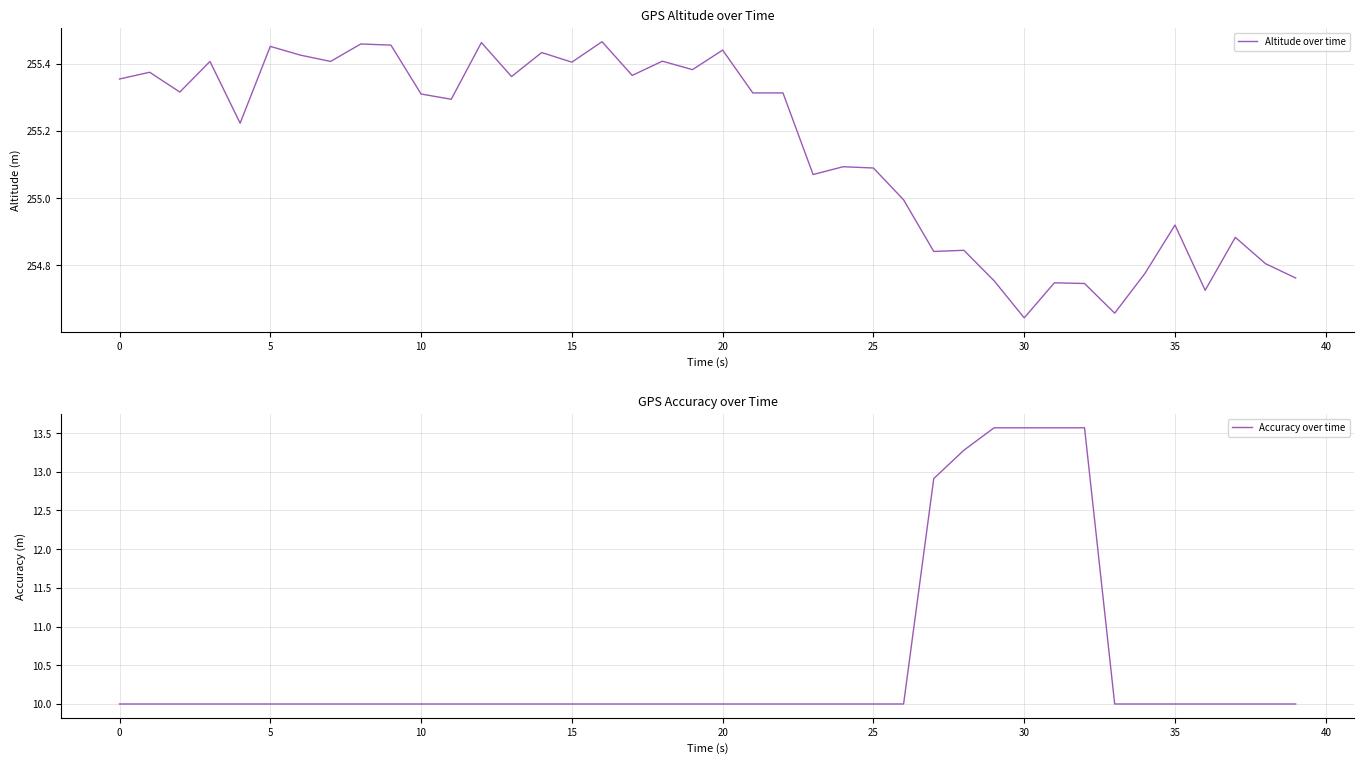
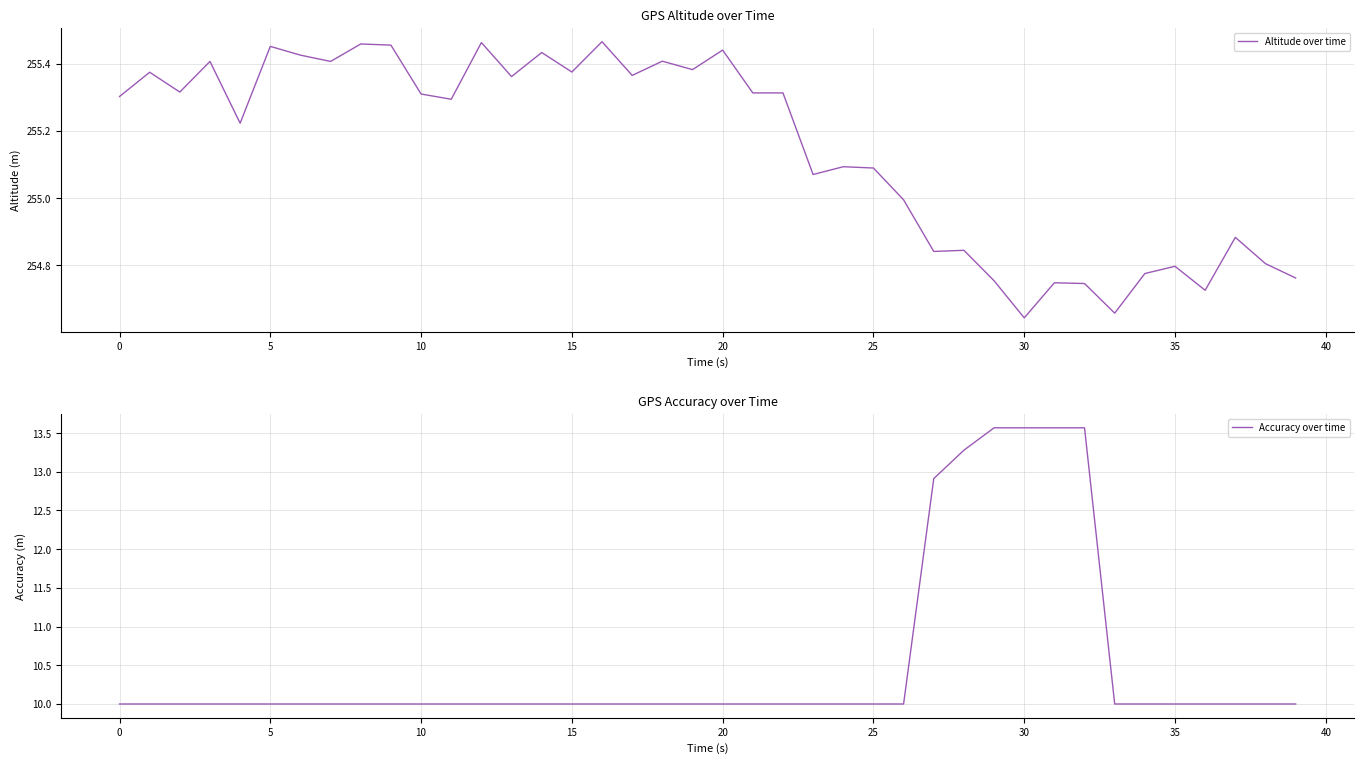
GPS Altitude over Time, 0: 255.35 -> 255.30
GPS Altitude over Time, 15: 255.40 -> 255.37
GPS Altitude over Time, 35: 254.92 -> 254.80
